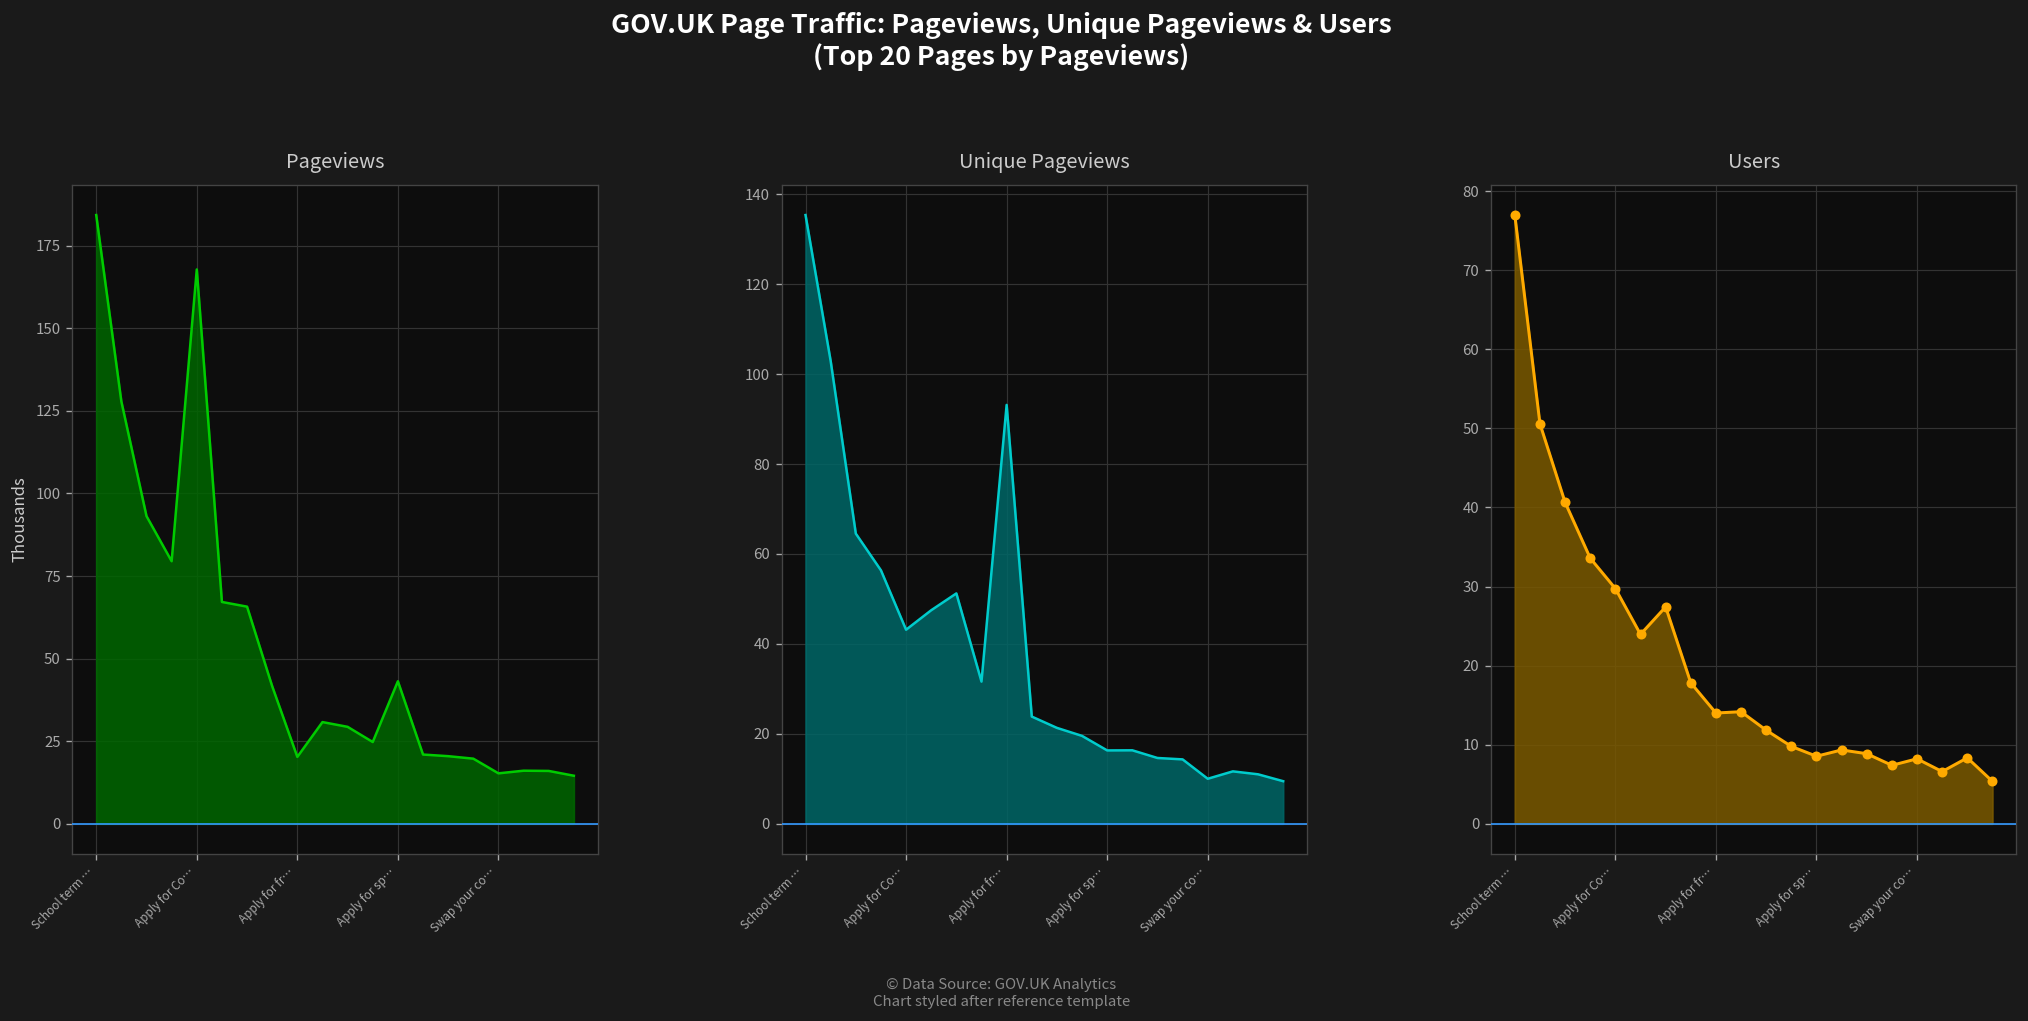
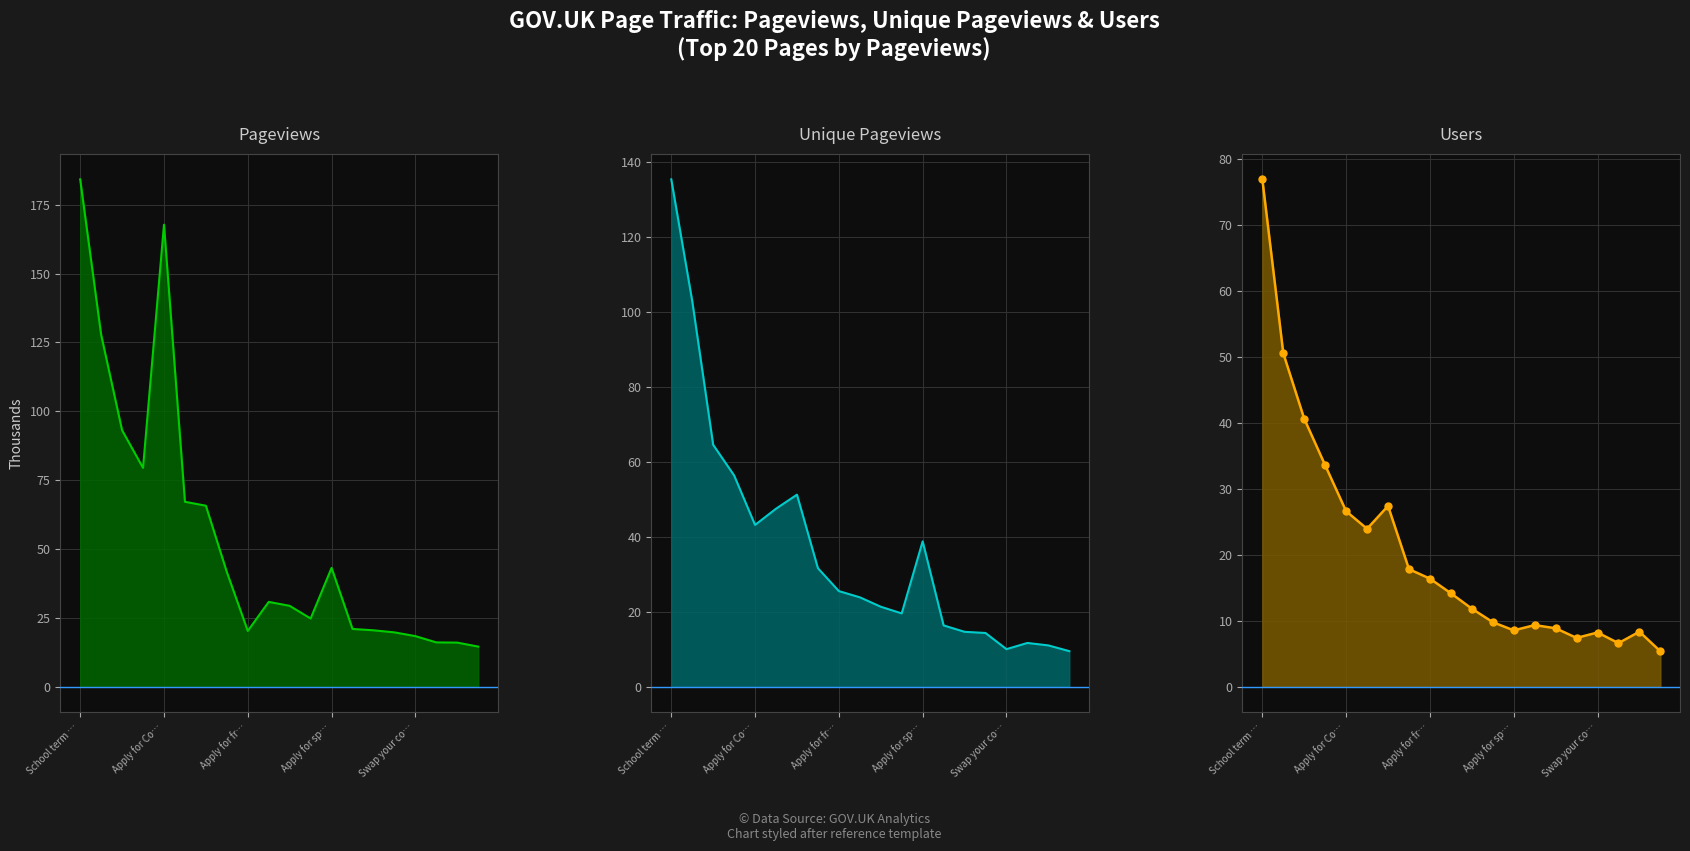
Pageviews, Swap your co…: 15 -> 18
Unique Pageviews, Apply for fr…: 93 -> 25
Unique Pageviews, Apply for sp…: 16 -> 39
Users, Apply for Co…: 30 -> 27
Users, Apply for fr…: 14 -> 16
